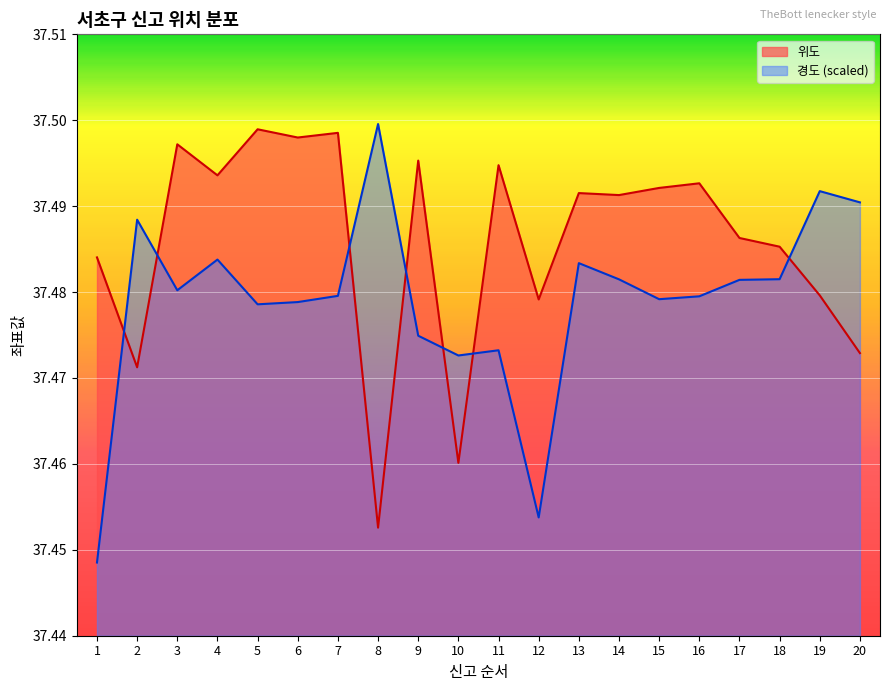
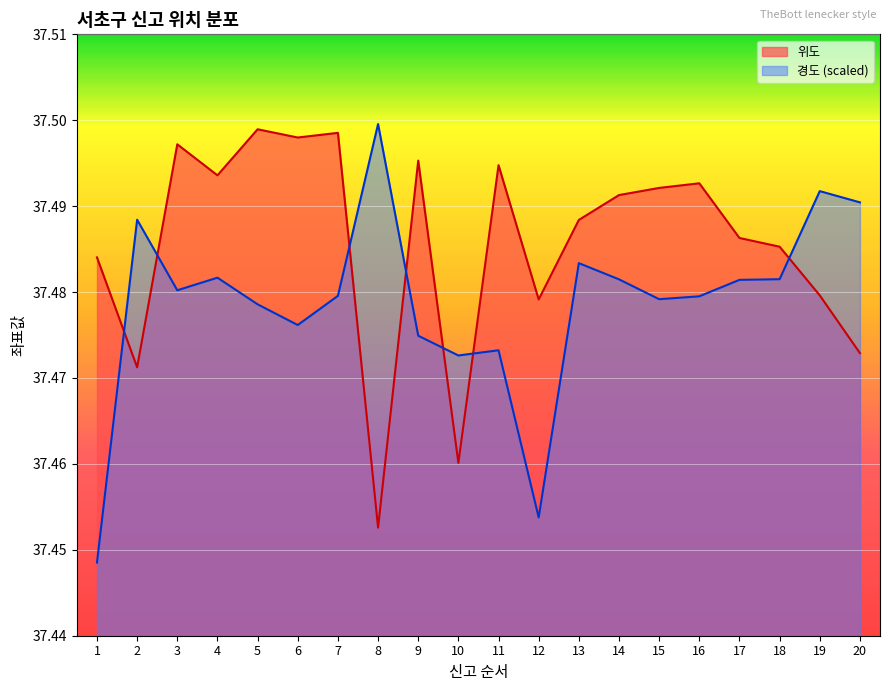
경도 (scaled), 4: 37.484 -> 37.482
경도 (scaled), 6: 37.479 -> 37.476
위도, 13: 37.492 -> 37.488
